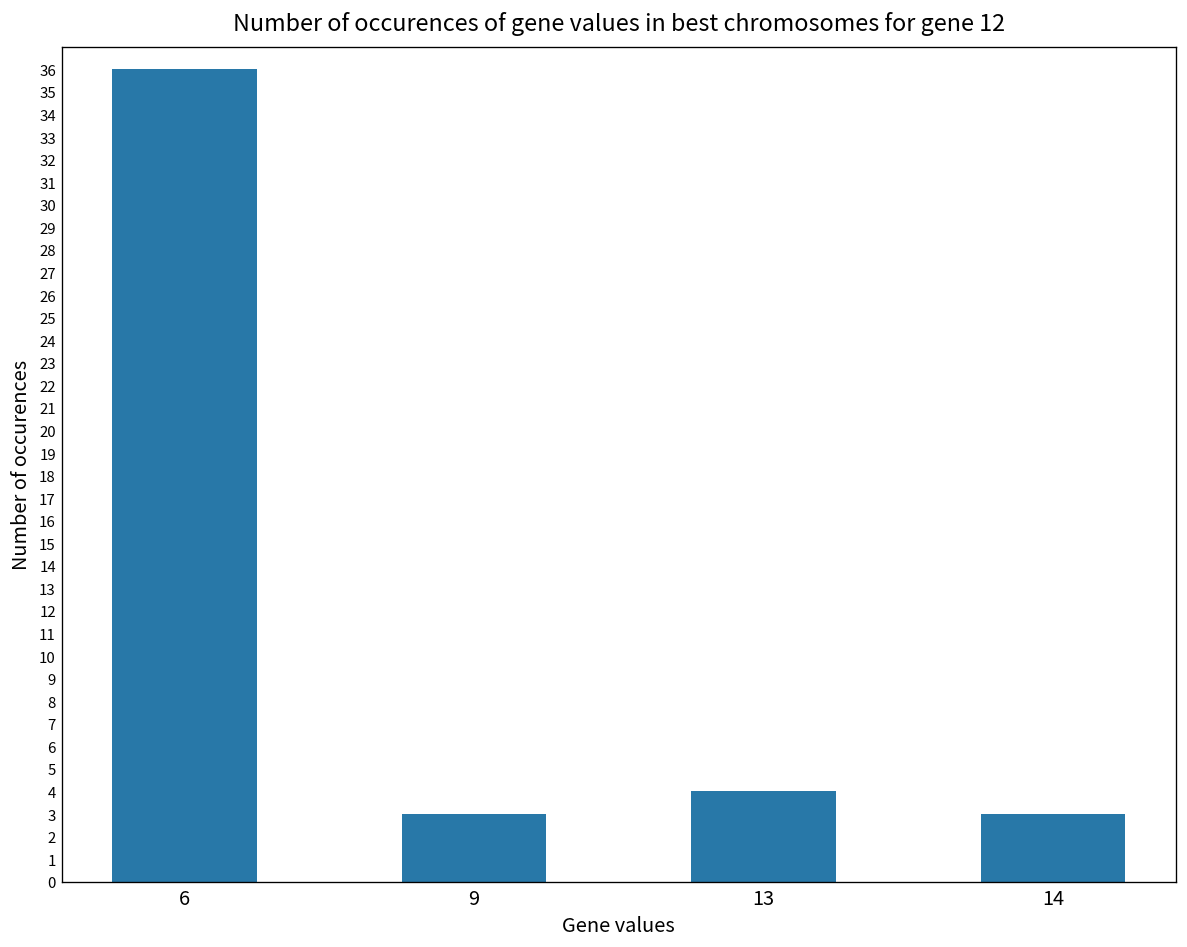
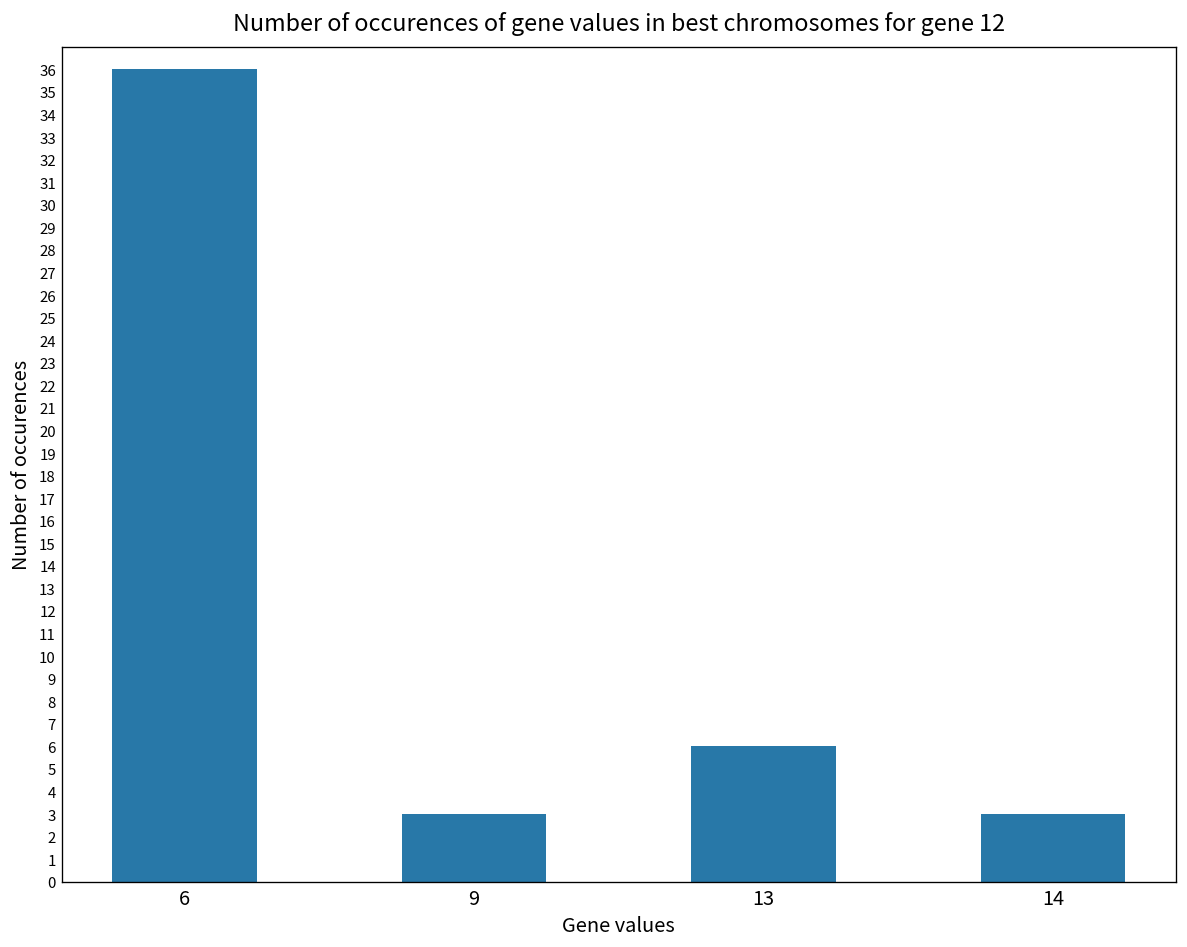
13: 4 -> 6
